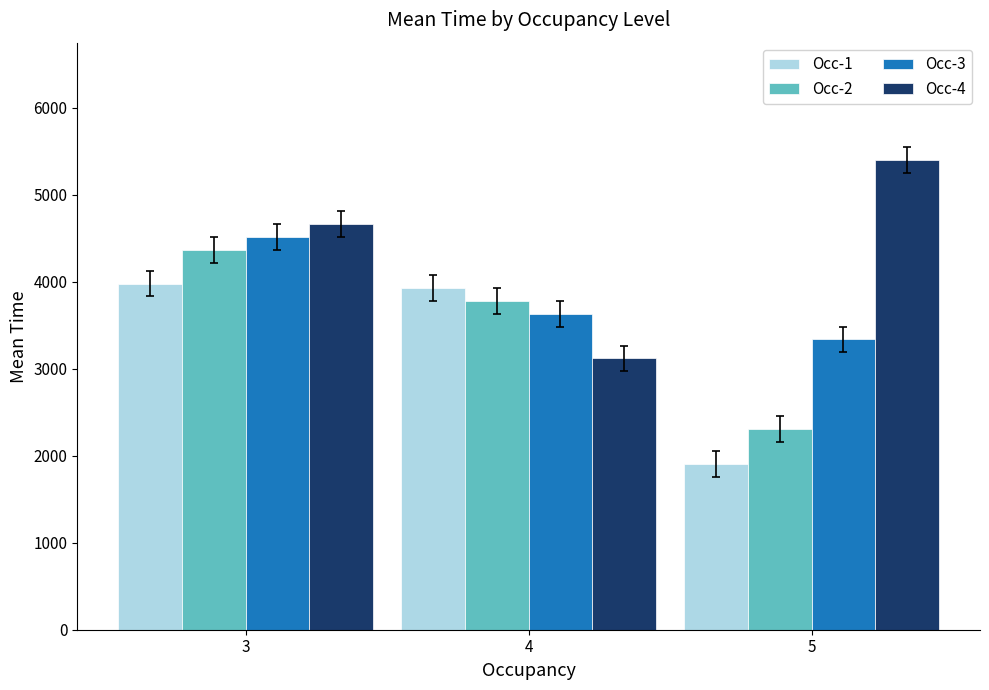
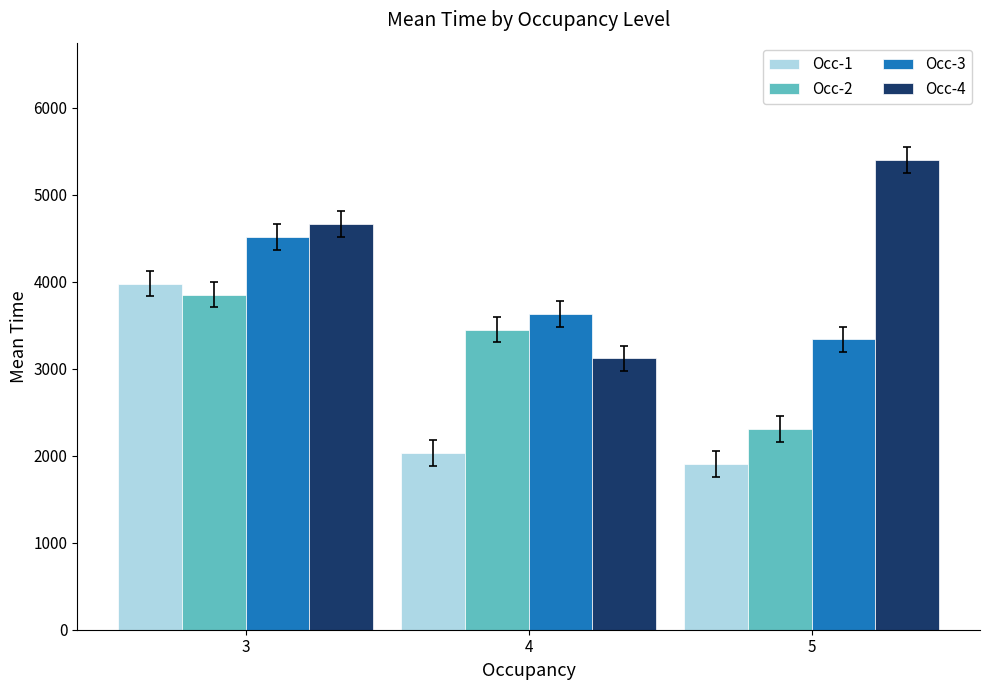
Occ-2, 3: 4400 -> 3900
Occ-1, 4: 3900 -> 2000
Occ-2, 4: 3800 -> 3500
